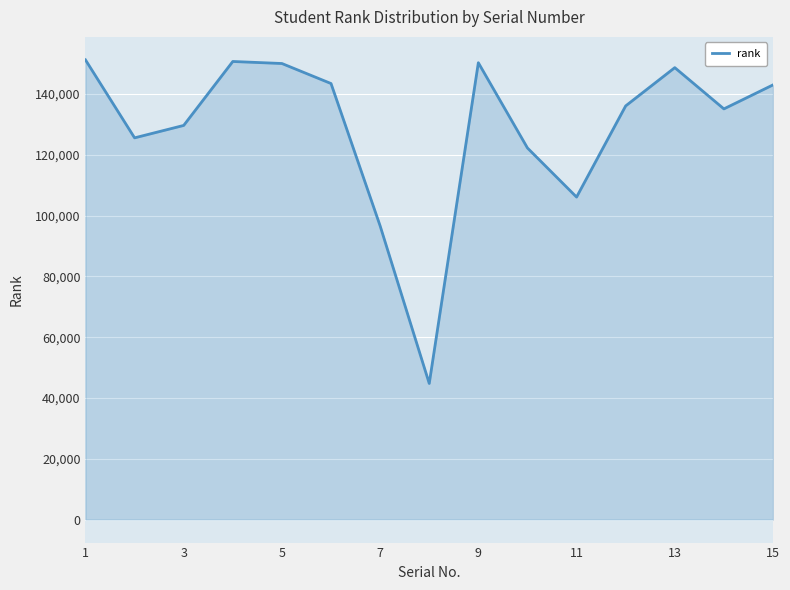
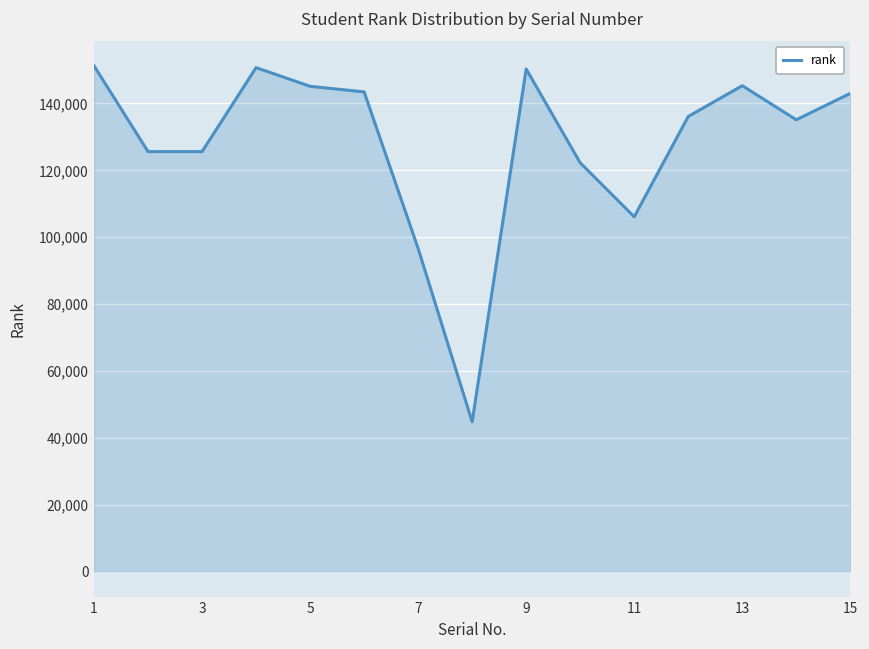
3: 130,000 -> 126,000
5: 150,000 -> 145,000
13: 149,000 -> 145,000
